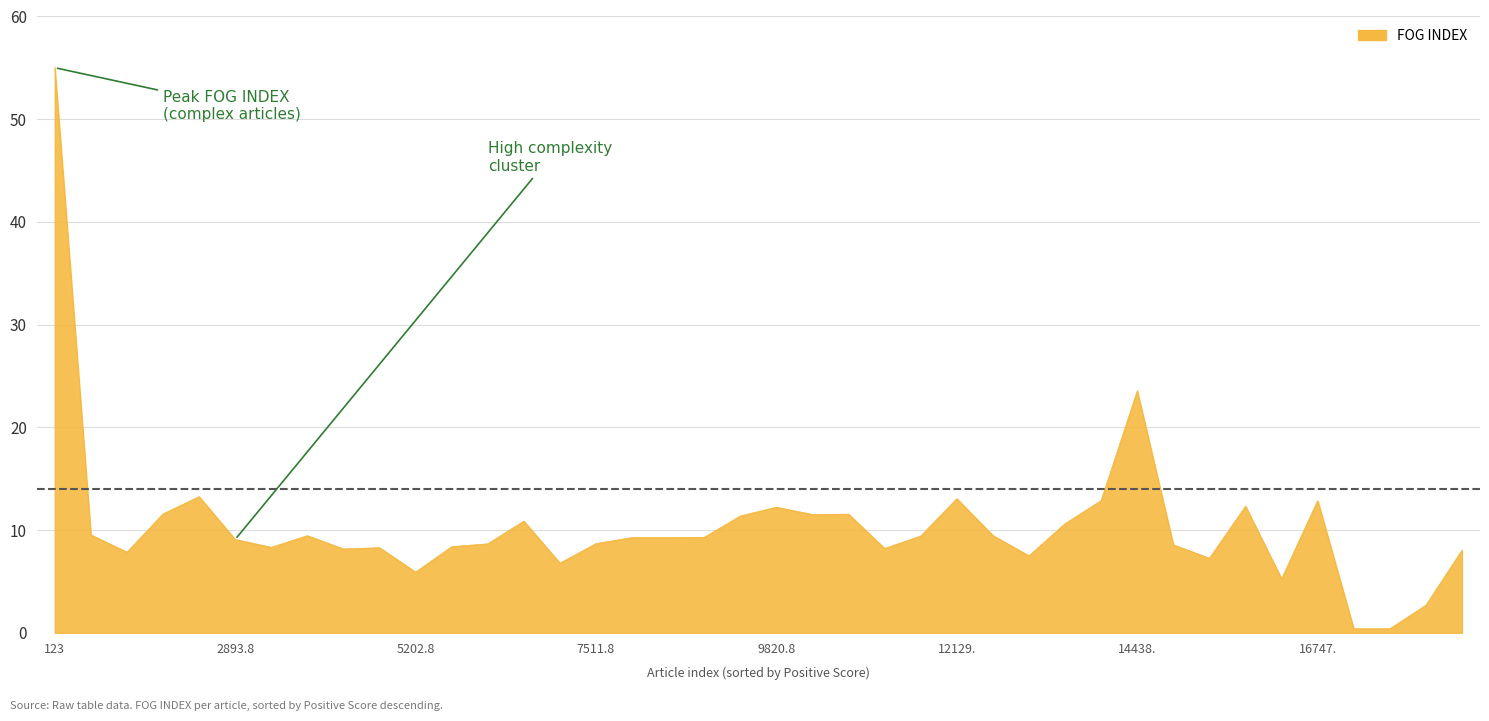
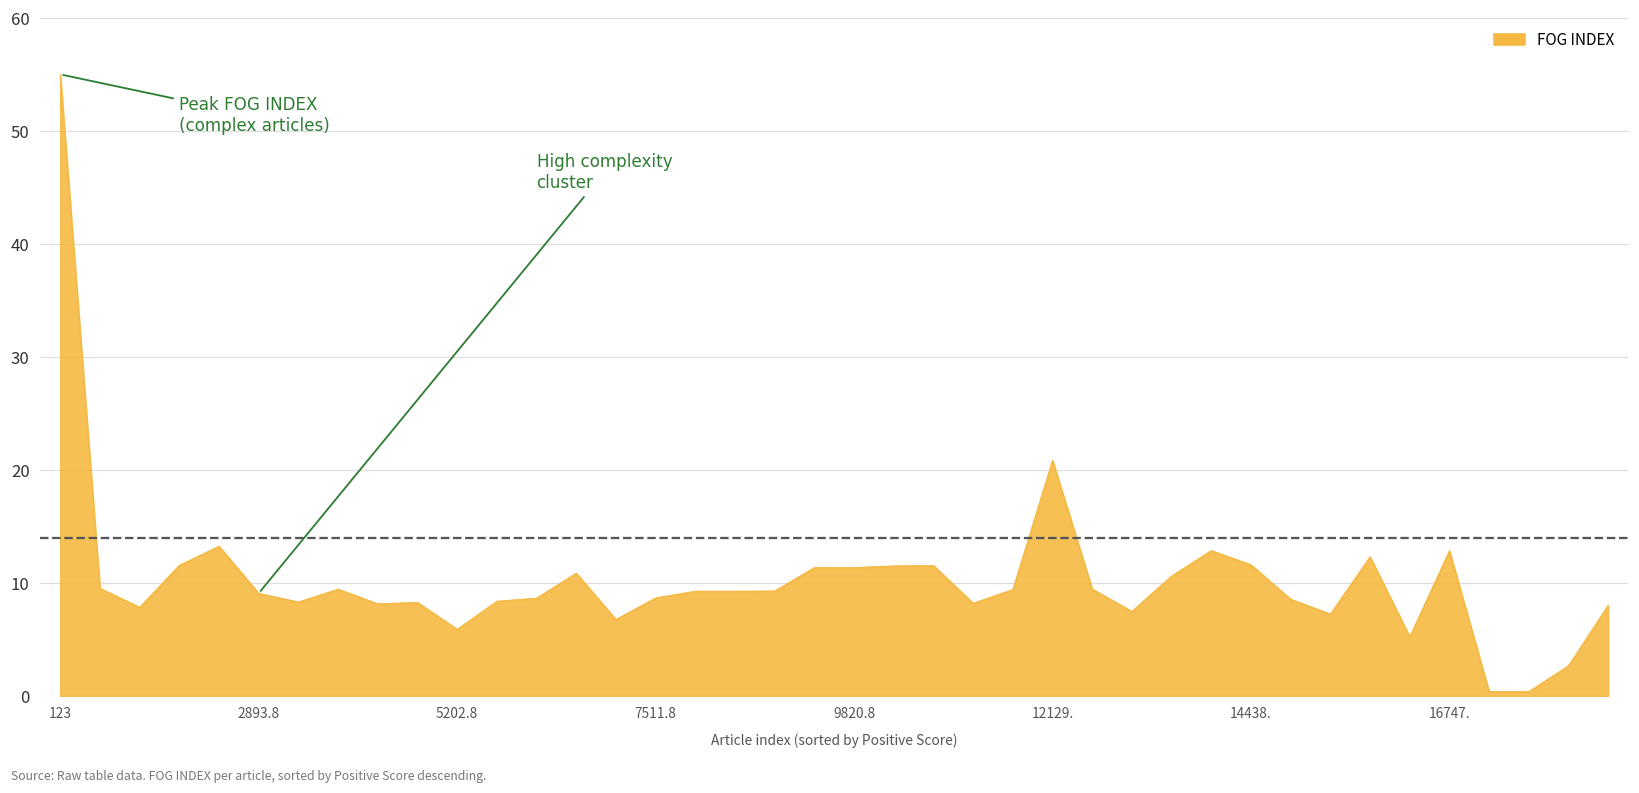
9820.8: 12.2 -> 11.4
12129.: 13.1 -> 20.9
14438.: 23.6 -> 11.6
